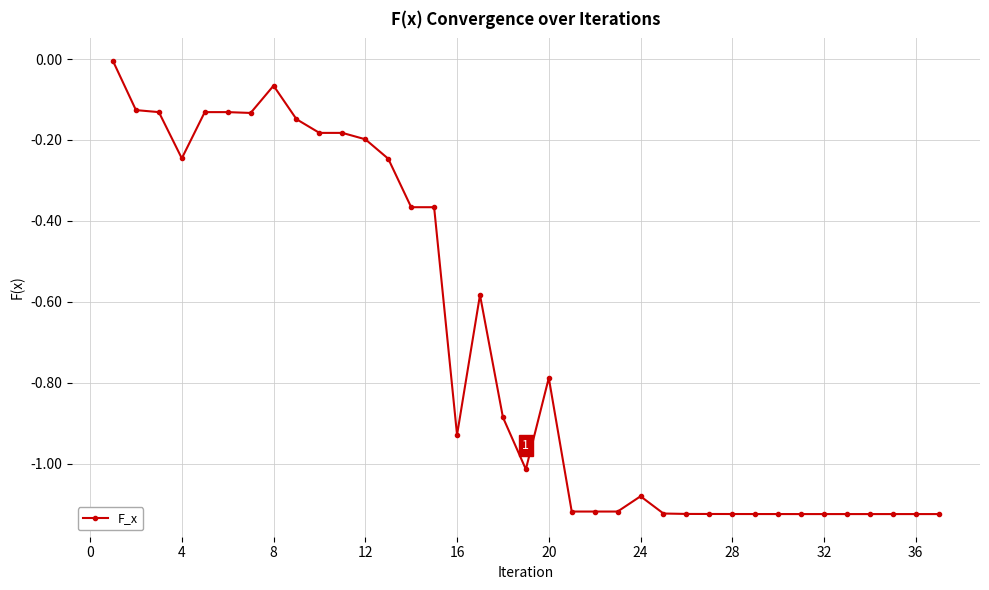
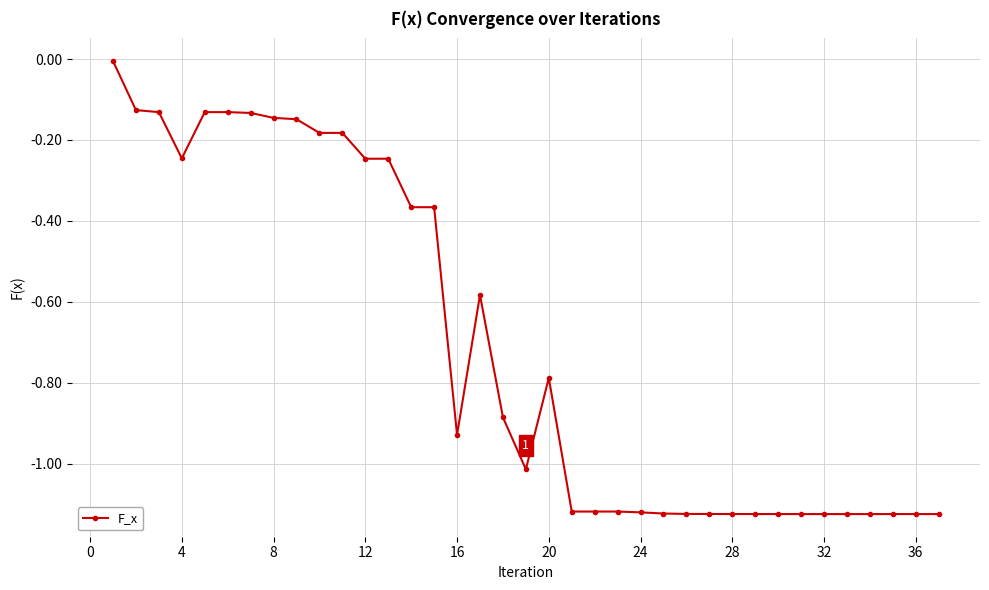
8: -0.07 -> -0.15
12: -0.20 -> -0.25
24: -1.08 -> -1.12
